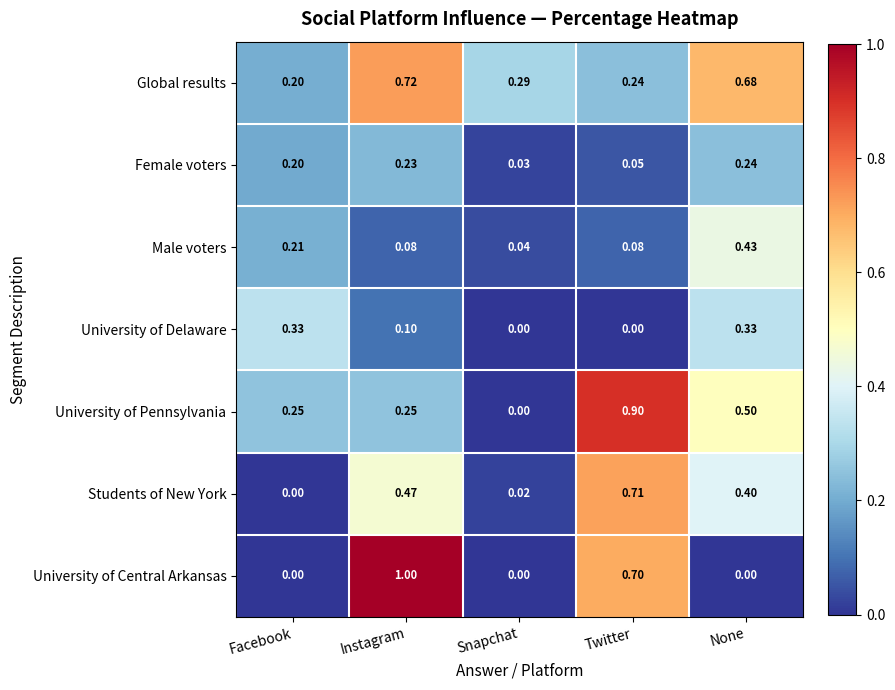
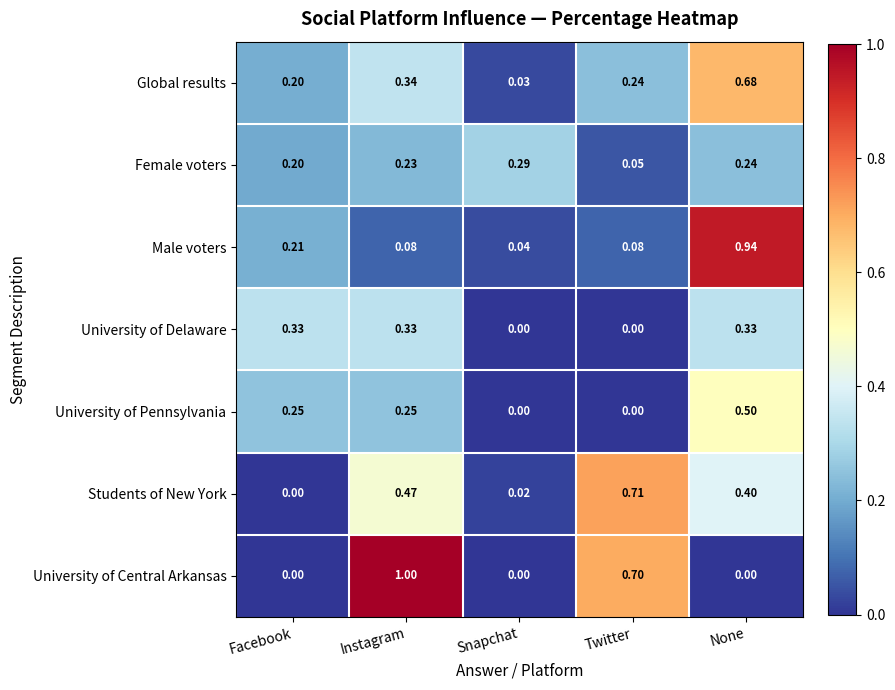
Global results, Instagram: 0.72 -> 0.34
Global results, Snapchat: 0.29 -> 0.03
Female voters, Snapchat: 0.03 -> 0.29
Male voters, None: 0.43 -> 0.94
University of Delaware, Instagram: 0.10 -> 0.33
University of Pennsylvania, Twitter: 0.90 -> 0.00
